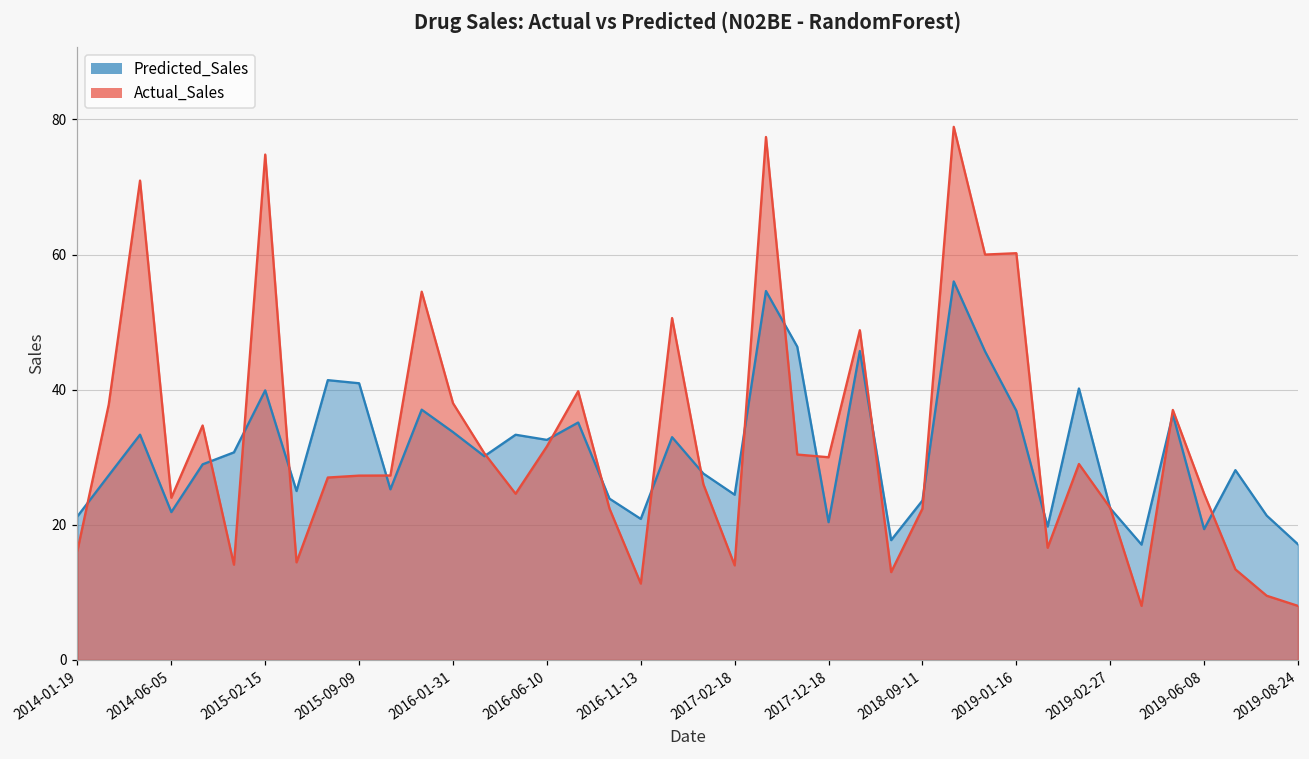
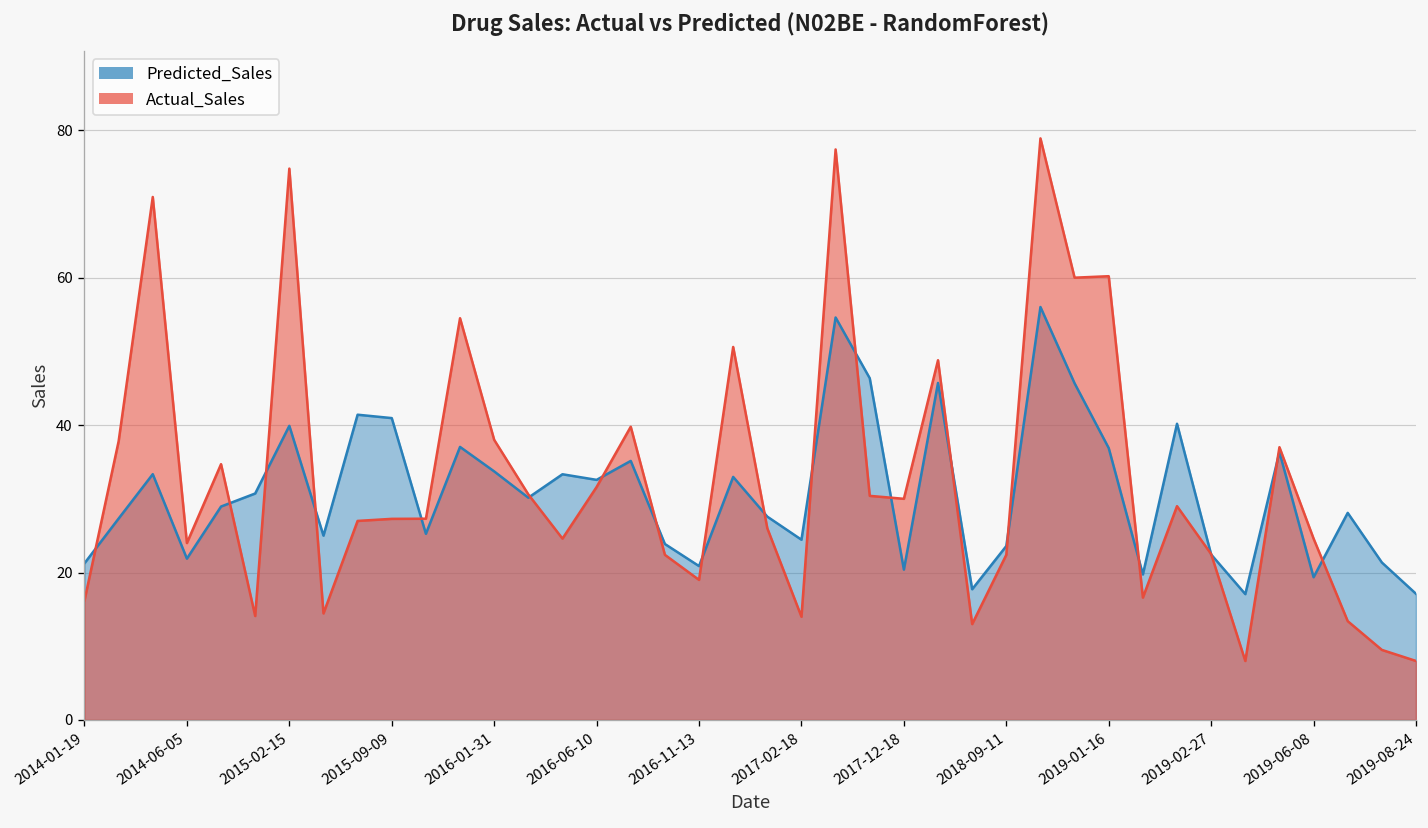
Actual_Sales, 2016-11-13: 11 -> 19
